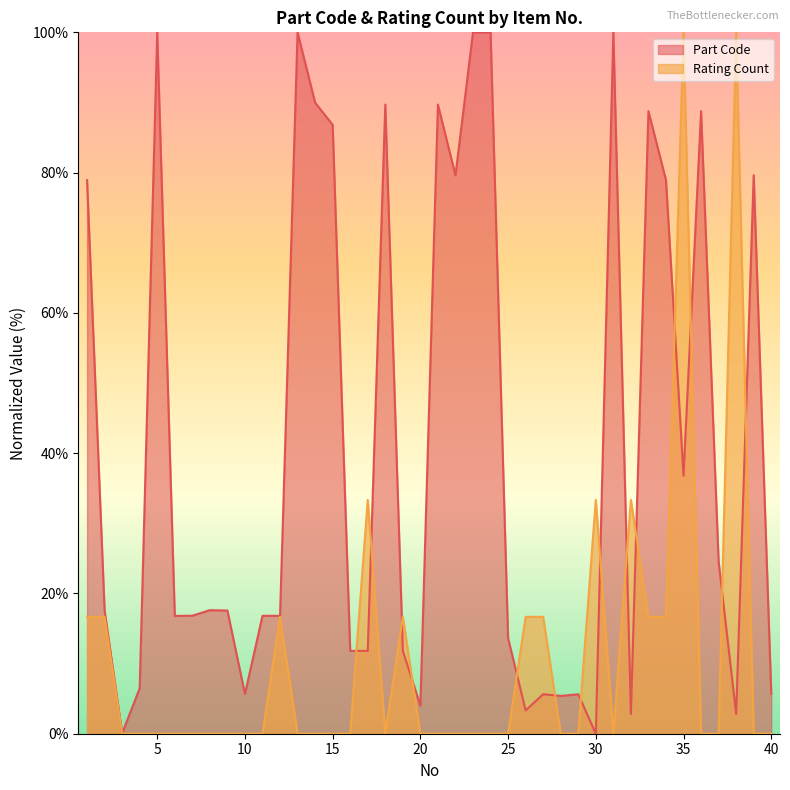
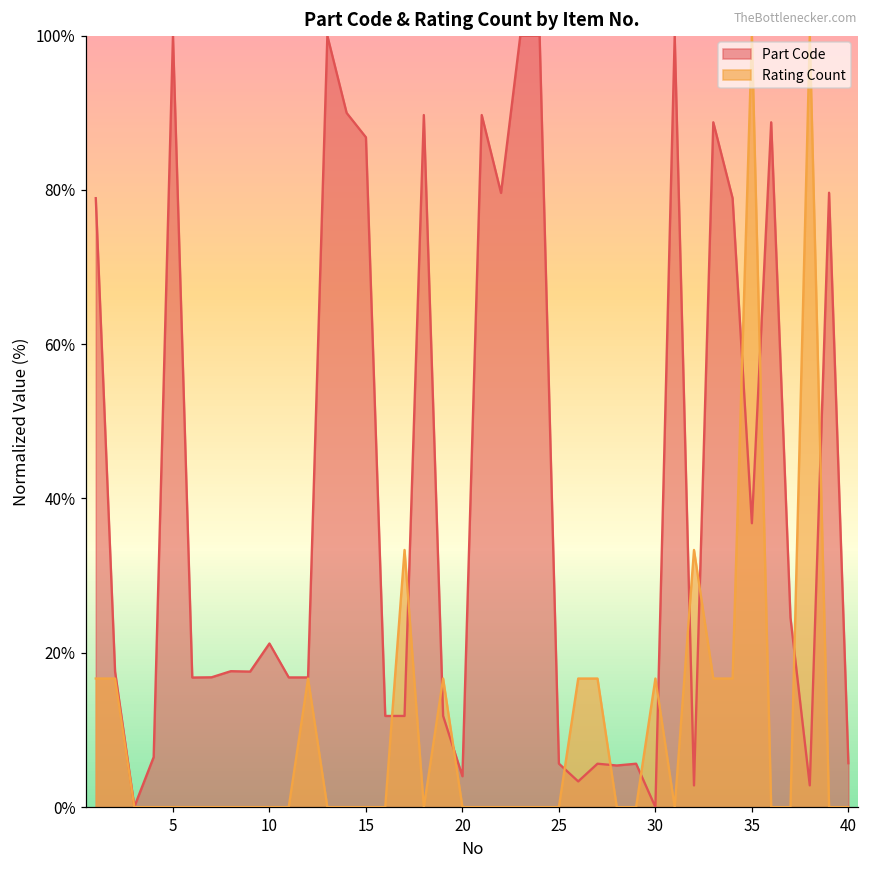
Part Code, 10: 6% -> 21%
Part Code, 25: 14% -> 6%
Rating Count, 30: 33% -> 17%
